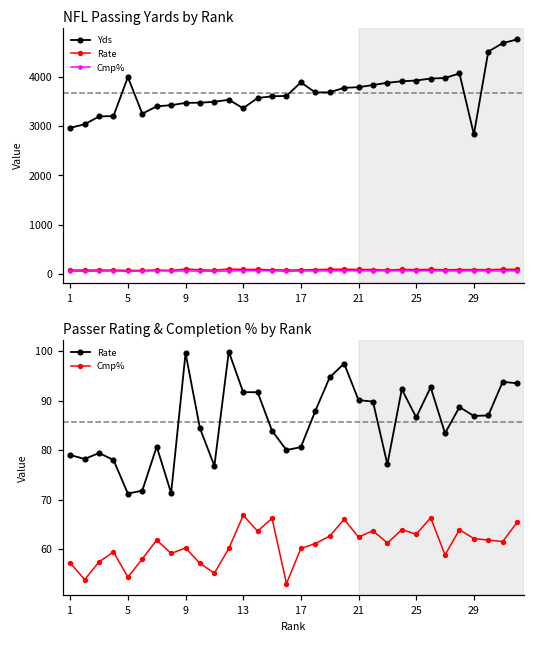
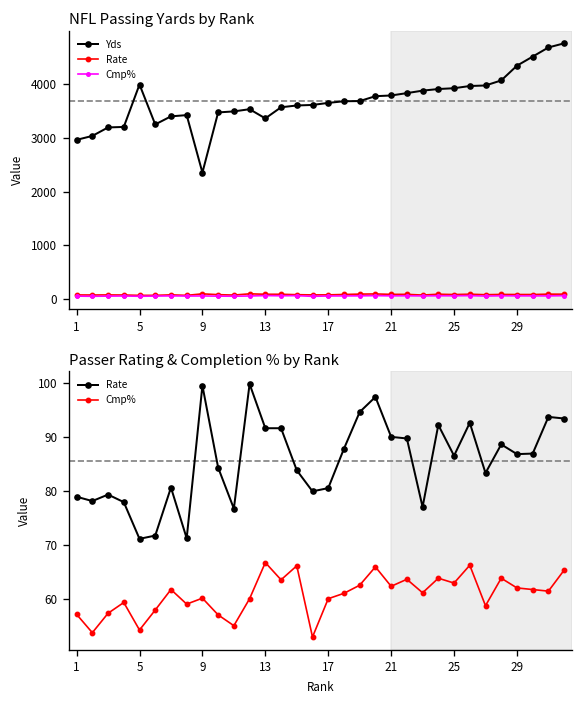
NFL Passing Yards by Rank, Yds, 9: 3500 -> 2400
NFL Passing Yards by Rank, Yds, 17: 3900 -> 3700
NFL Passing Yards by Rank, Yds, 29: 2800 -> 4300
